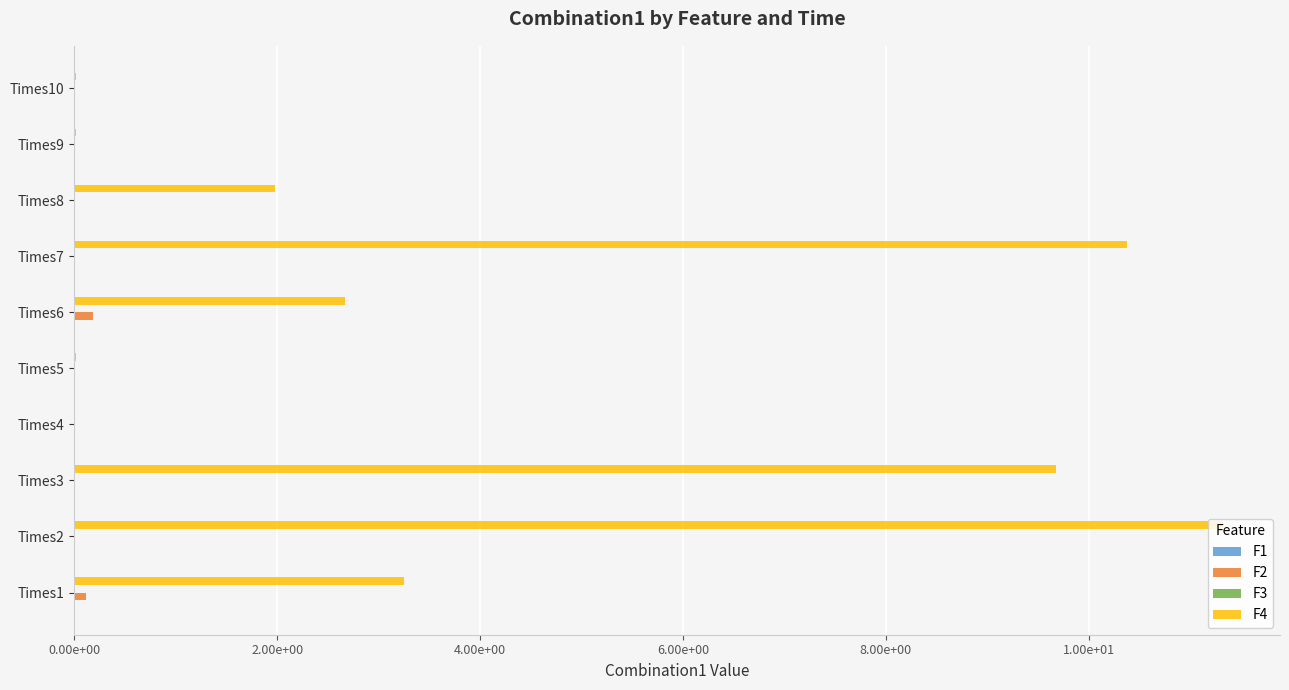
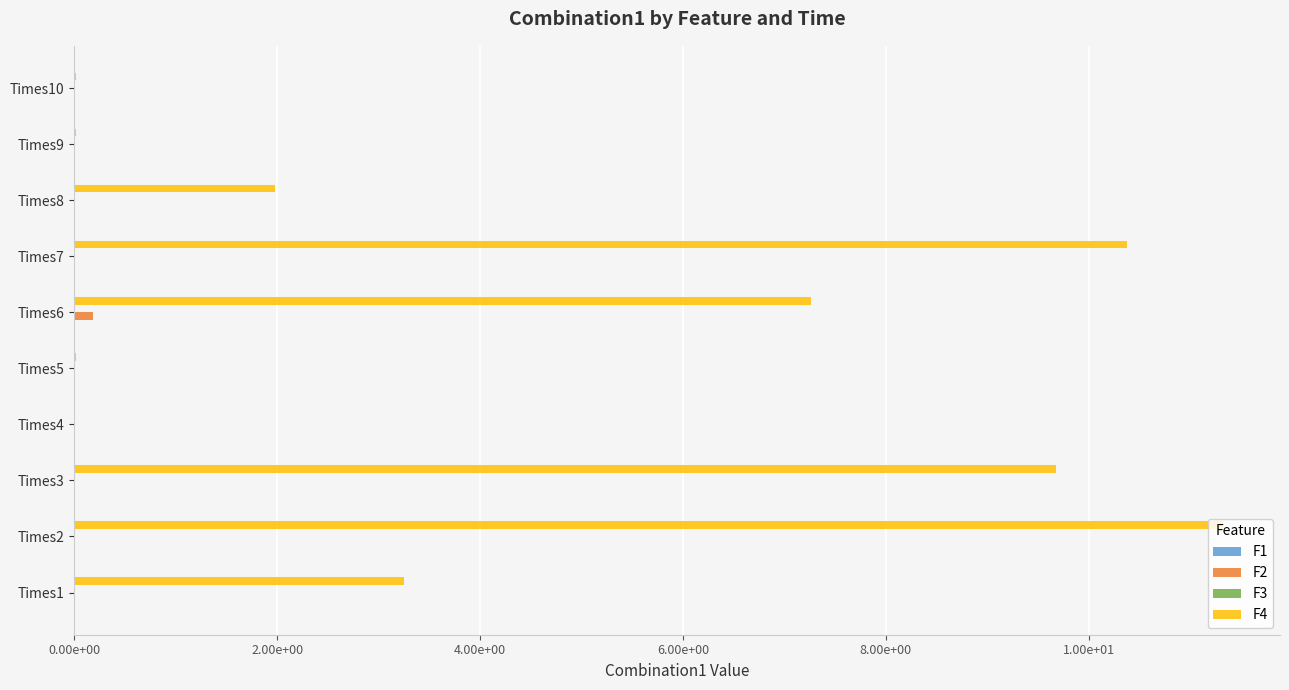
F4, Times6: 2.67 -> 7.26
F2, Times1: 0.11 -> 0.00
